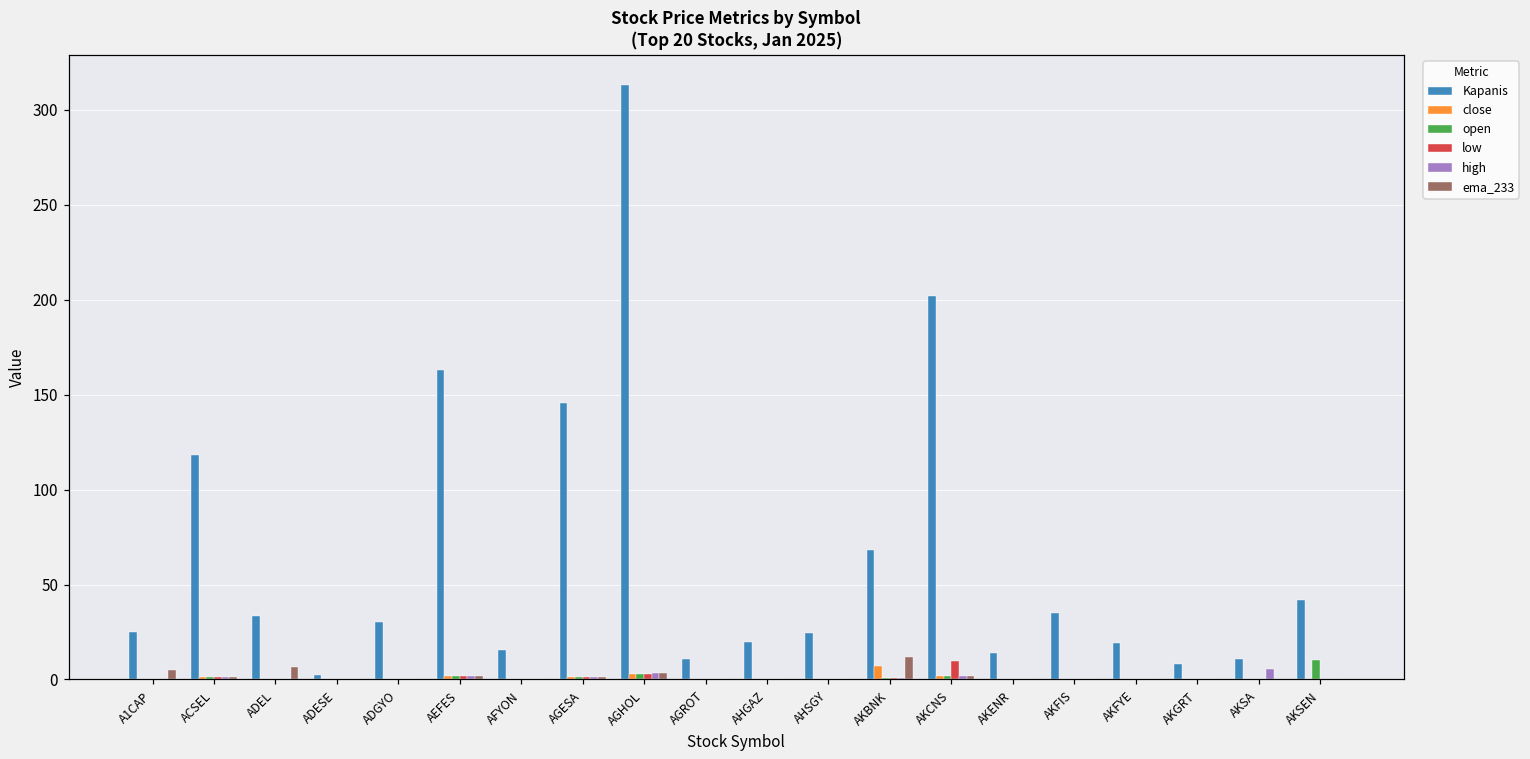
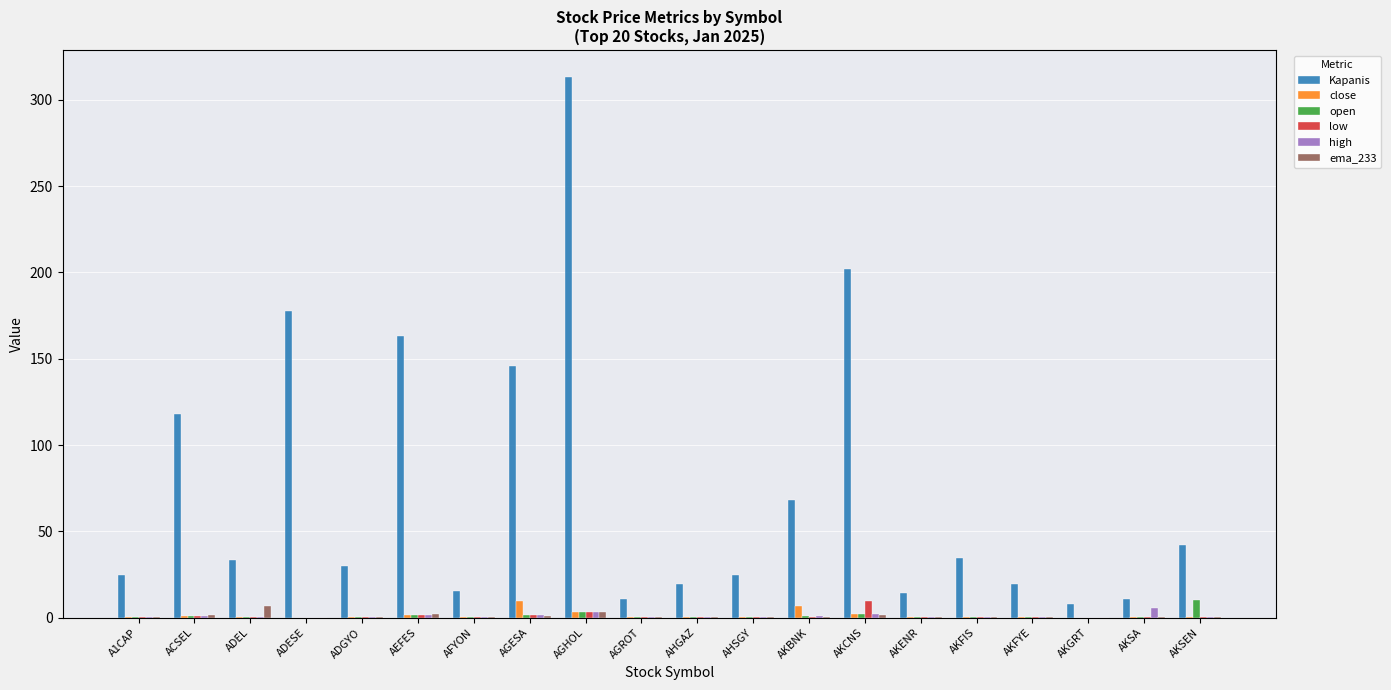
ema_233, A1CAP: 5 -> 0
Kapanis, ADESE: 2 -> 178
close, AGESA: 1 -> 10
ema_233, AKBNK: 12 -> 1
